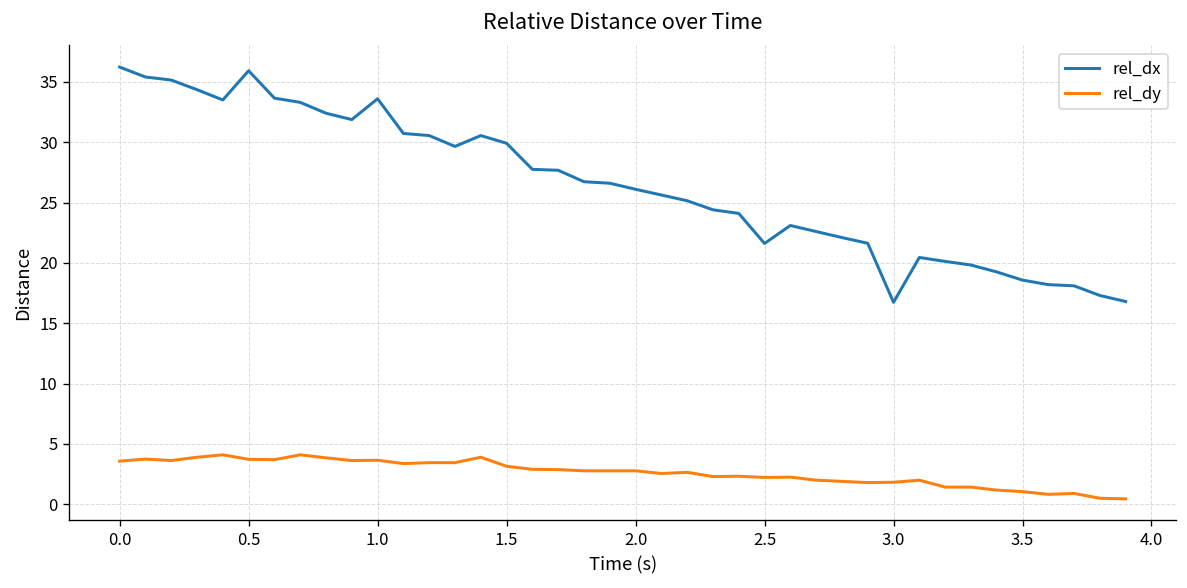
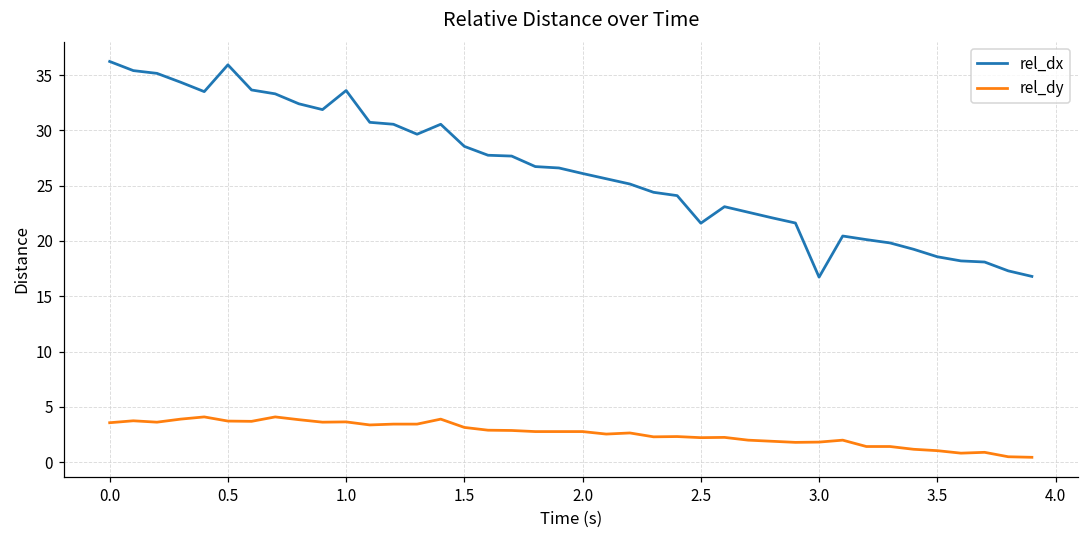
rel_dx, 1.5: 29.9 -> 28.6
